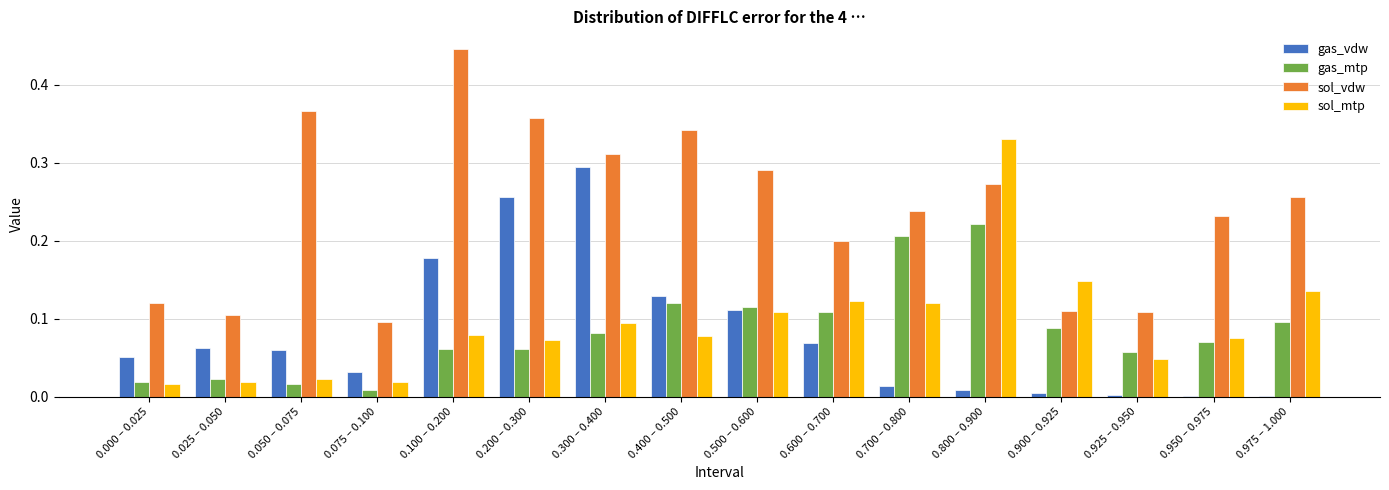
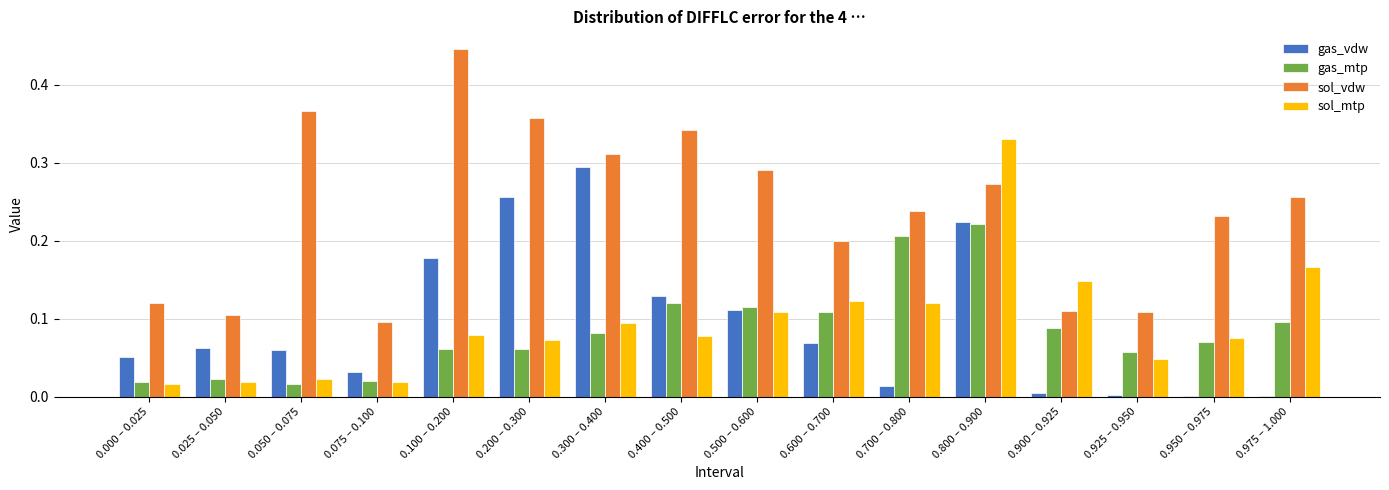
gas_mtp, 0.075 – 0.100: 0.01 -> 0.02
gas_vdw, 0.800 – 0.900: 0.01 -> 0.22
sol_mtp, 0.975 – 1.000: 0.14 -> 0.17
